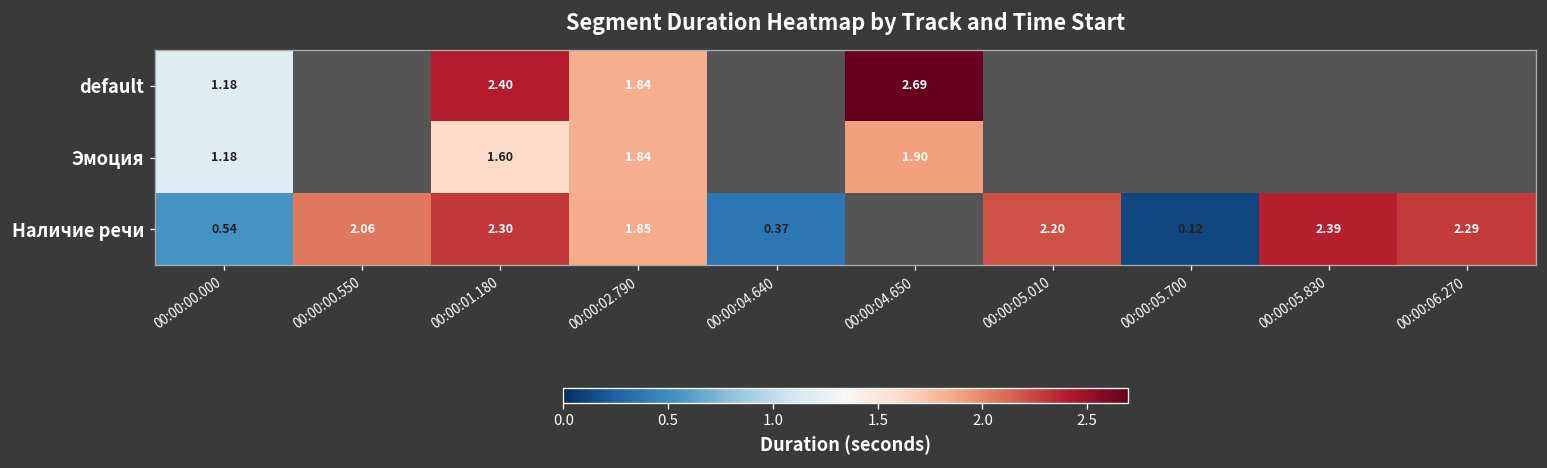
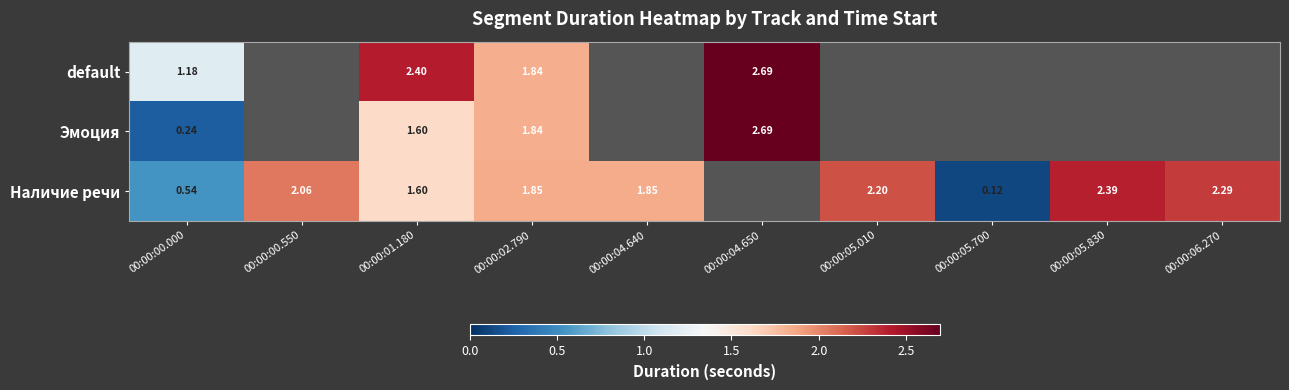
Эмоция, 00:00:00.000: 1.18 -> 0.24
Эмоция, 00:00:04.650: 1.90 -> 2.69
Наличие речи, 00:00:01.180: 2.30 -> 1.60
Наличие речи, 00:00:04.640: 0.37 -> 1.85
